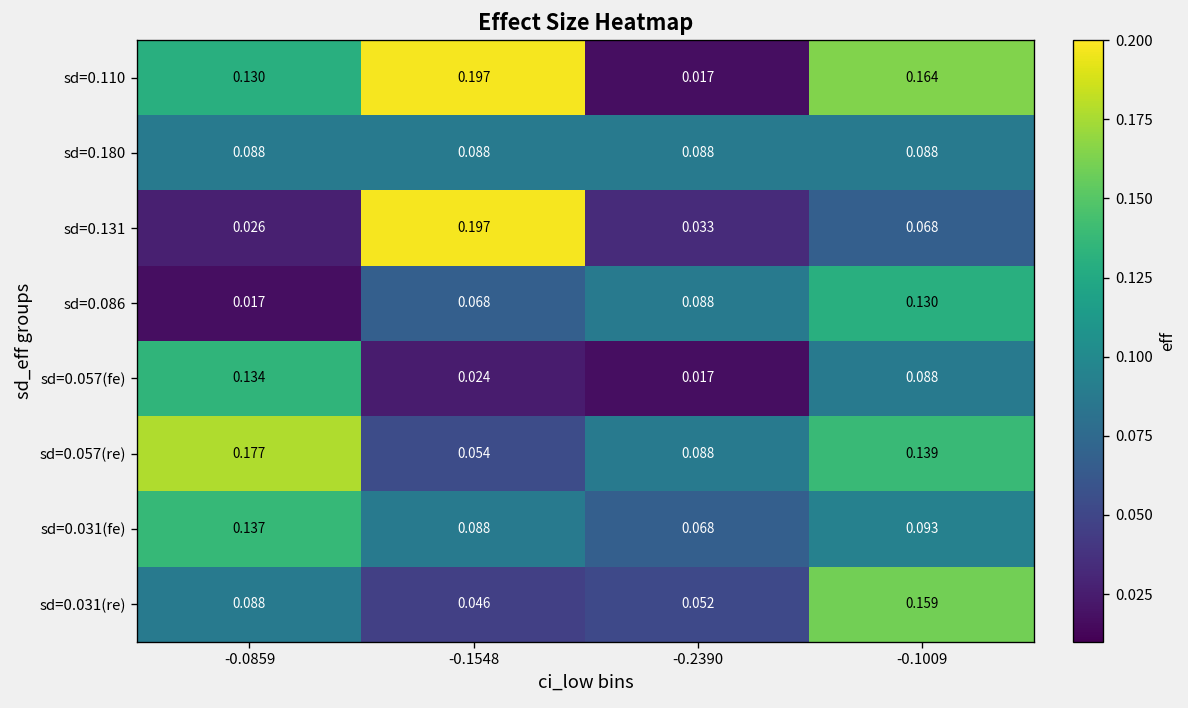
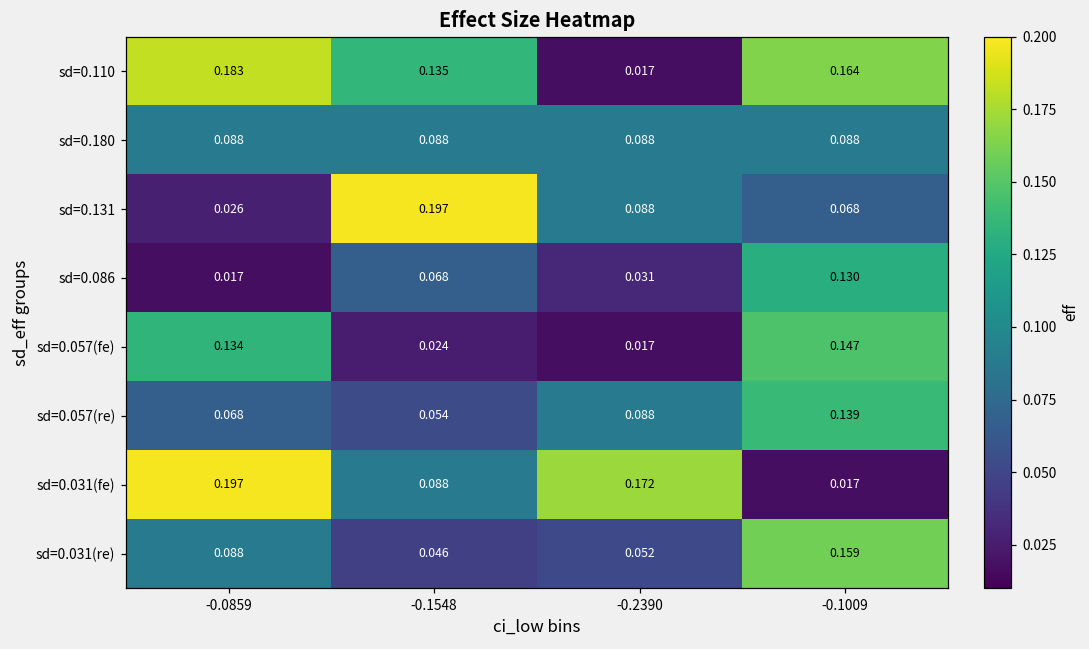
sd=0.110, -0.0859: 0.130 -> 0.183
sd=0.110, -0.1548: 0.197 -> 0.135
sd=0.131, -0.2390: 0.033 -> 0.088
sd=0.086, -0.2390: 0.088 -> 0.031
sd=0.057(fe), -0.1009: 0.088 -> 0.147
sd=0.057(re), -0.0859: 0.177 -> 0.068
sd=0.031(fe), -0.0859: 0.137 -> 0.197
sd=0.031(fe), -0.2390: 0.068 -> 0.172
sd=0.031(fe), -0.1009: 0.093 -> 0.017
